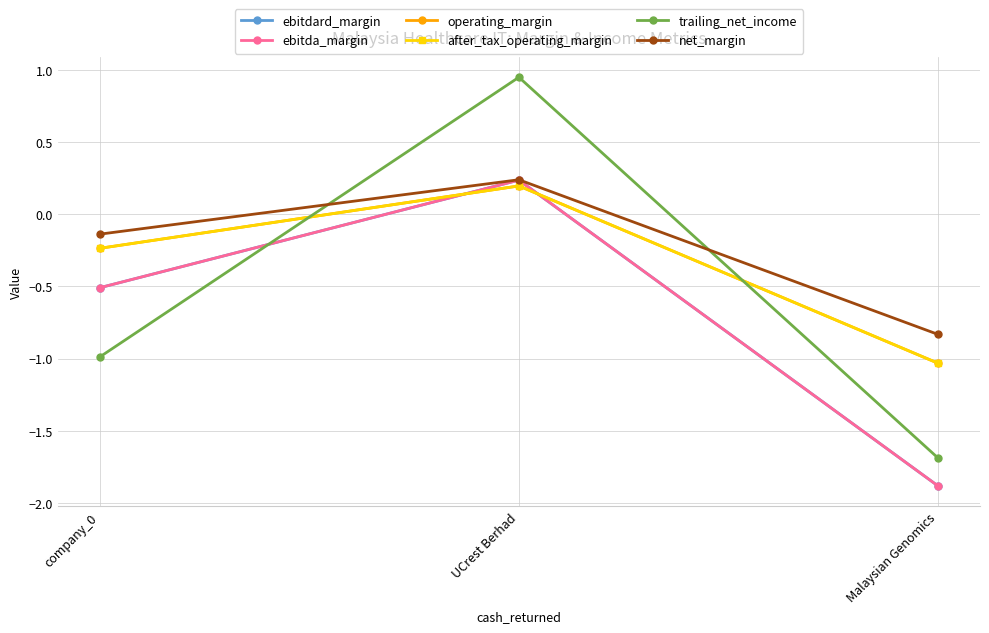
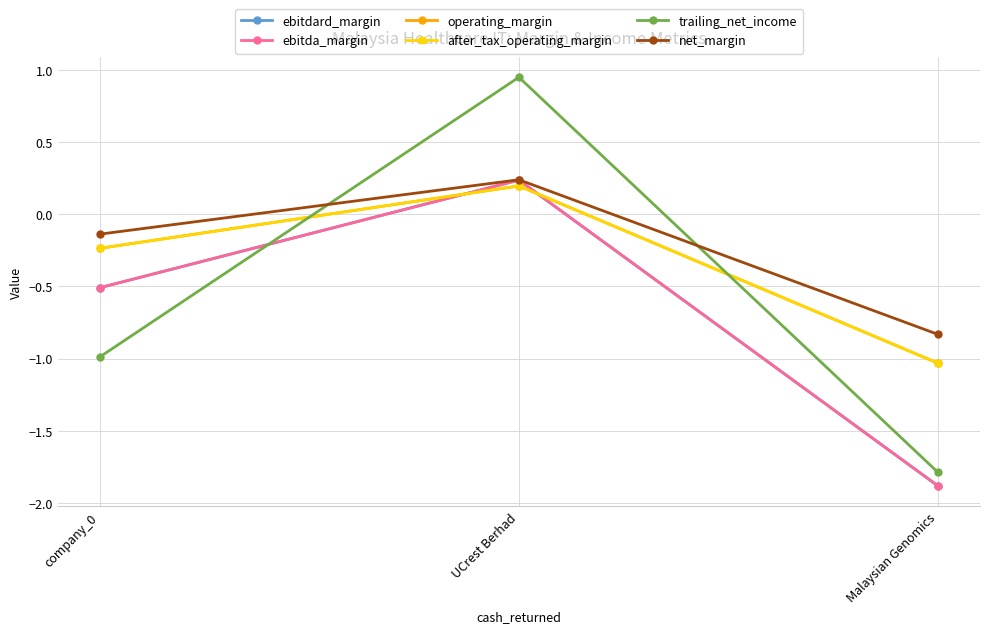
trailing_net_income, Malaysian Genomics: -1.69 -> -1.79
